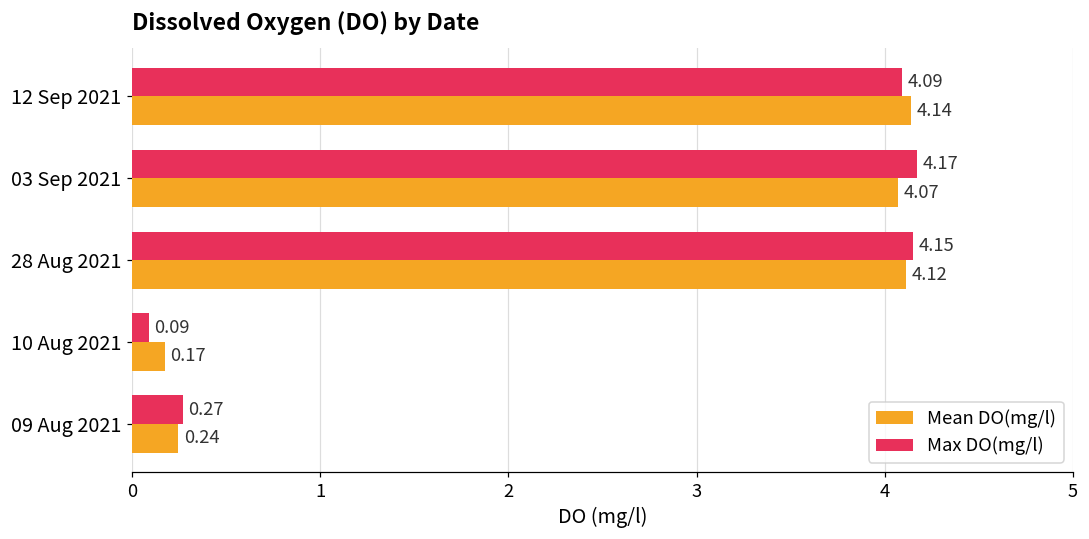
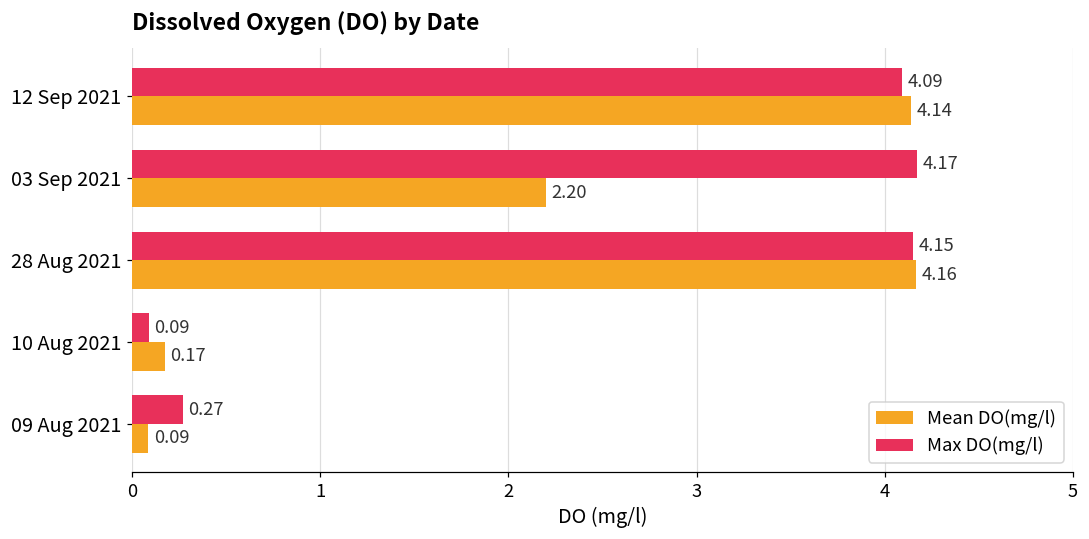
Mean DO(mg/l), 03 Sep 2021: 4.07 -> 2.20
Mean DO(mg/l), 28 Aug 2021: 4.12 -> 4.16
Mean DO(mg/l), 09 Aug 2021: 0.24 -> 0.09
